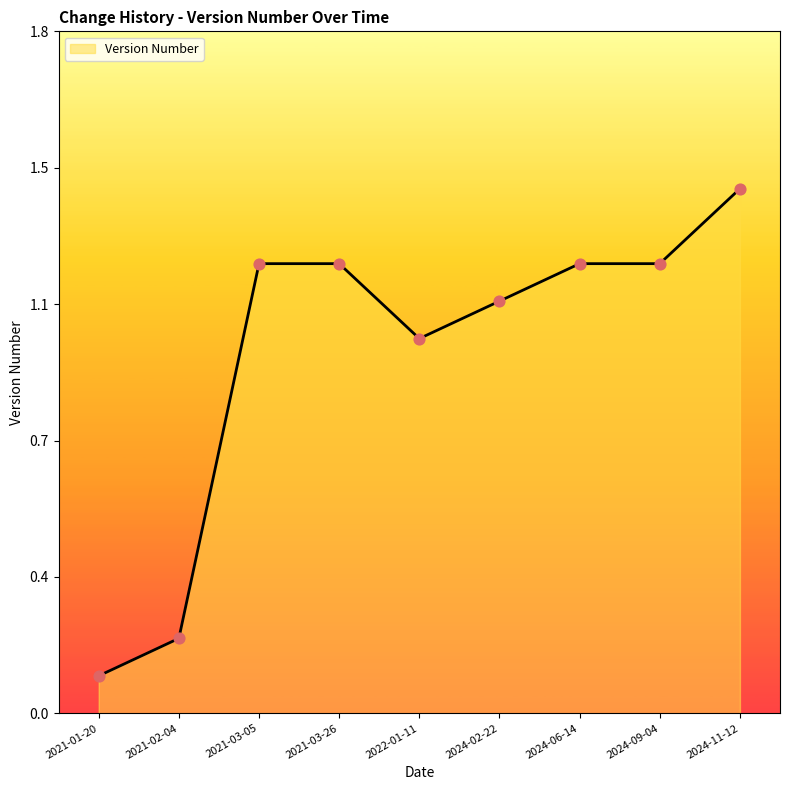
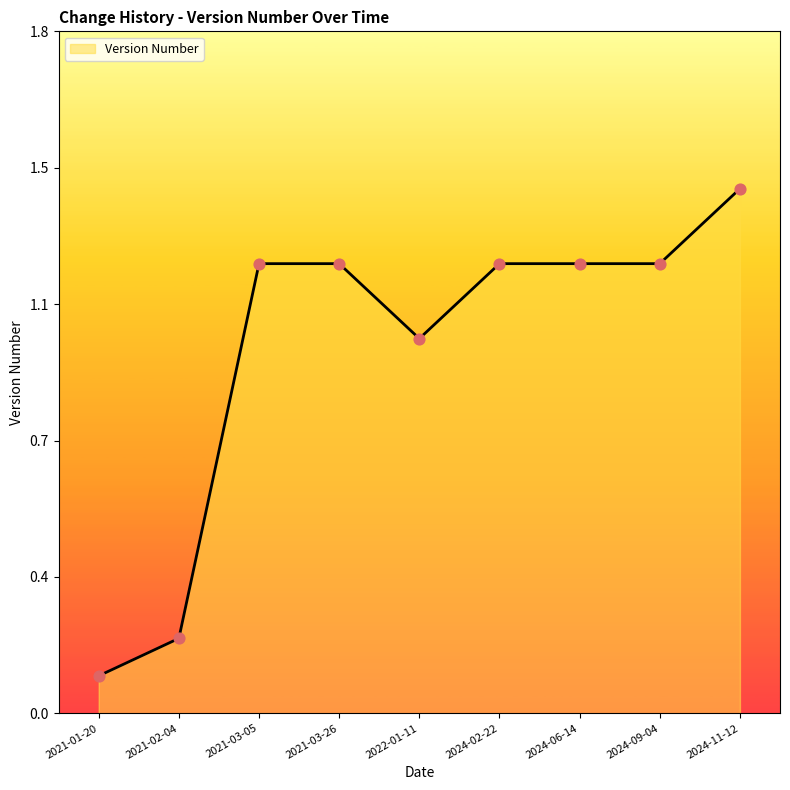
2024-02-22: 1.1 -> 1.2
